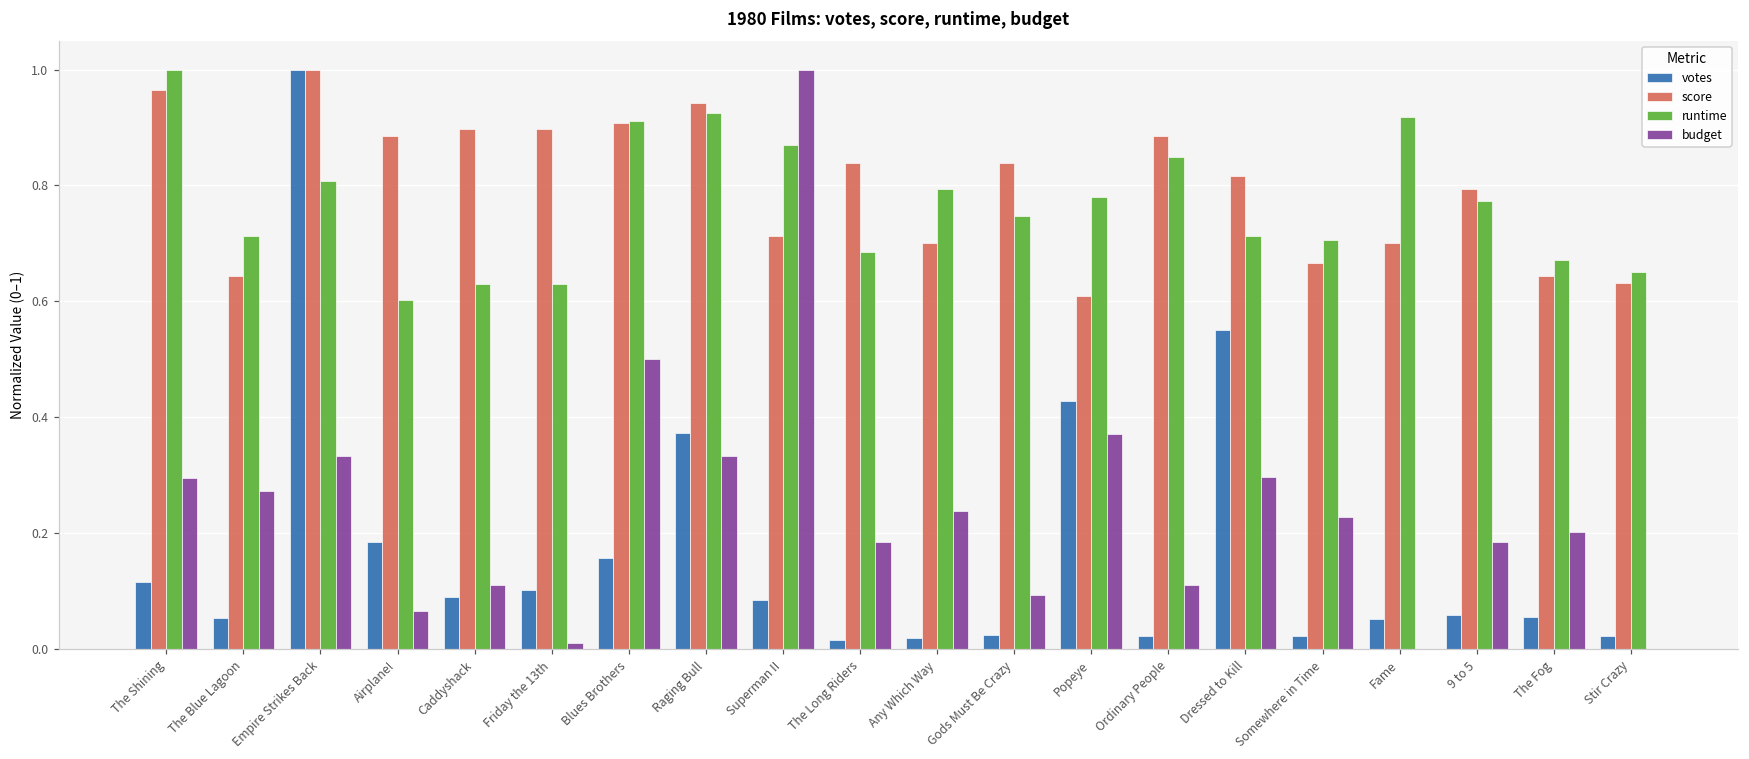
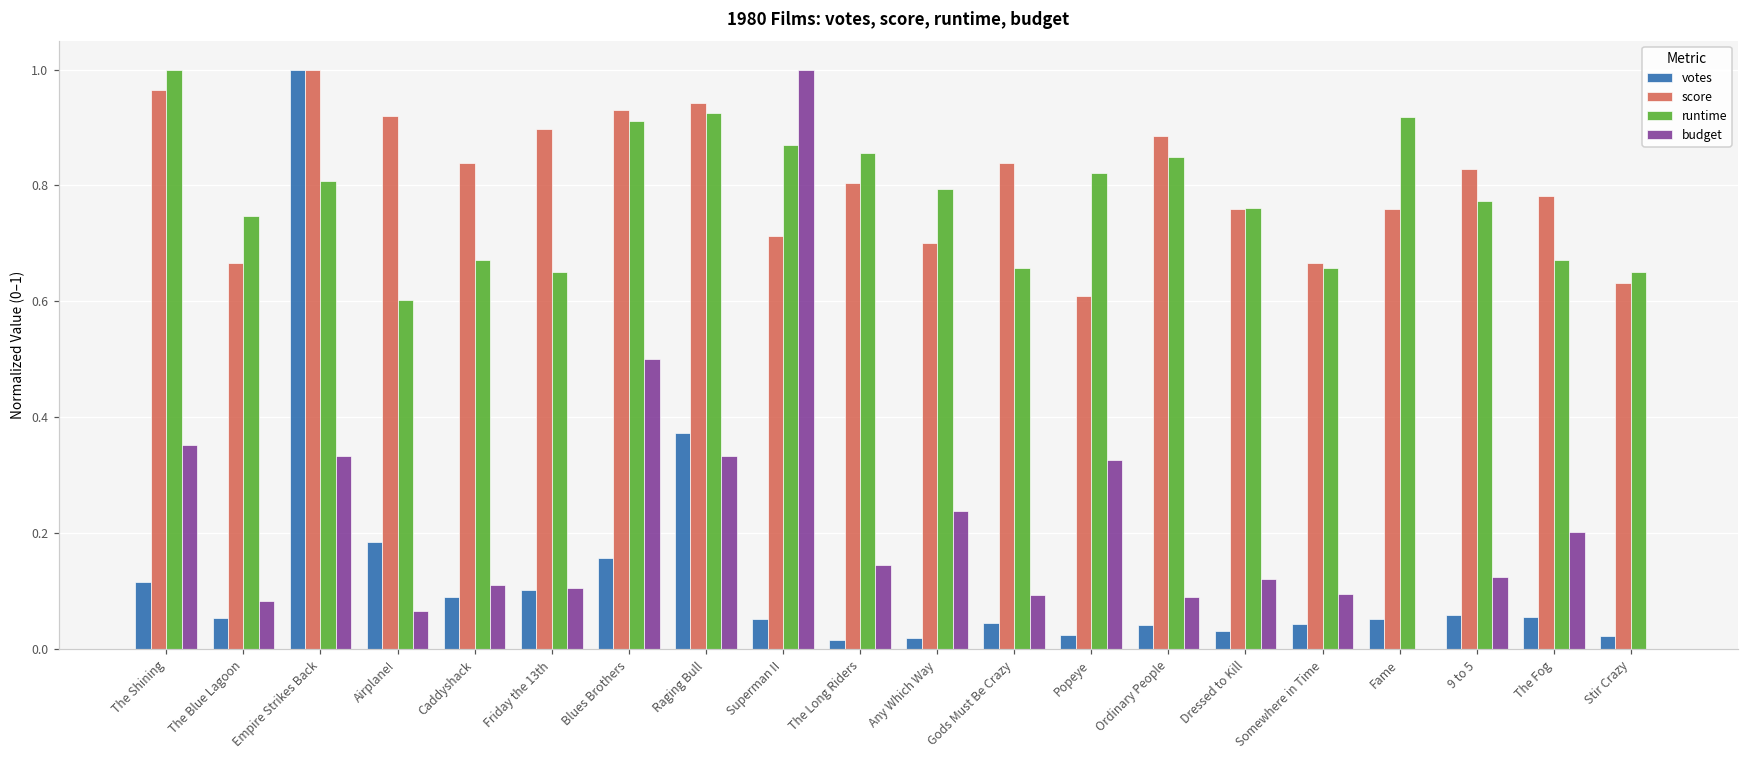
budget, The Shining: 0.29 -> 0.35
score, The Blue Lagoon: 0.64 -> 0.67
runtime, The Blue Lagoon: 0.71 -> 0.75
budget, The Blue Lagoon: 0.27 -> 0.08
score, Airplane!: 0.89 -> 0.92
score, Caddyshack: 0.90 -> 0.84
runtime, Caddyshack: 0.63 -> 0.67
runtime, Friday the 13th: 0.63 -> 0.65
budget, Friday the 13th: 0.01 -> 0.11
score, Blues Brothers: 0.91 -> 0.93
votes, Superman II: 0.08 -> 0.05
score, The Long Riders: 0.84 -> 0.80
runtime, The Long Riders: 0.68 -> 0.86
budget, The Long Riders: 0.19 -> 0.15
votes, Gods Must Be Crazy: 0.02 -> 0.05
runtime, Gods Must Be Crazy: 0.75 -> 0.66
votes, Popeye: 0.43 -> 0.03
runtime, Popeye: 0.78 -> 0.82
budget, Popeye: 0.37 -> 0.33
votes, Ordinary People: 0.02 -> 0.04
budget, Ordinary People: 0.11 -> 0.09
votes, Dressed to Kill: 0.55 -> 0.03
score, Dressed to Kill: 0.82 -> 0.76
runtime, Dressed to Kill: 0.71 -> 0.76
budget, Dressed to Kill: 0.30 -> 0.12
votes, Somewhere in Time: 0.02 -> 0.04
runtime, Somewhere in Time: 0.71 -> 0.66
budget, Somewhere in Time: 0.23 -> 0.09
score, Fame: 0.70 -> 0.76
score, 9 to 5: 0.79 -> 0.83
budget, 9 to 5: 0.19 -> 0.12
score, The Fog: 0.64 -> 0.78
